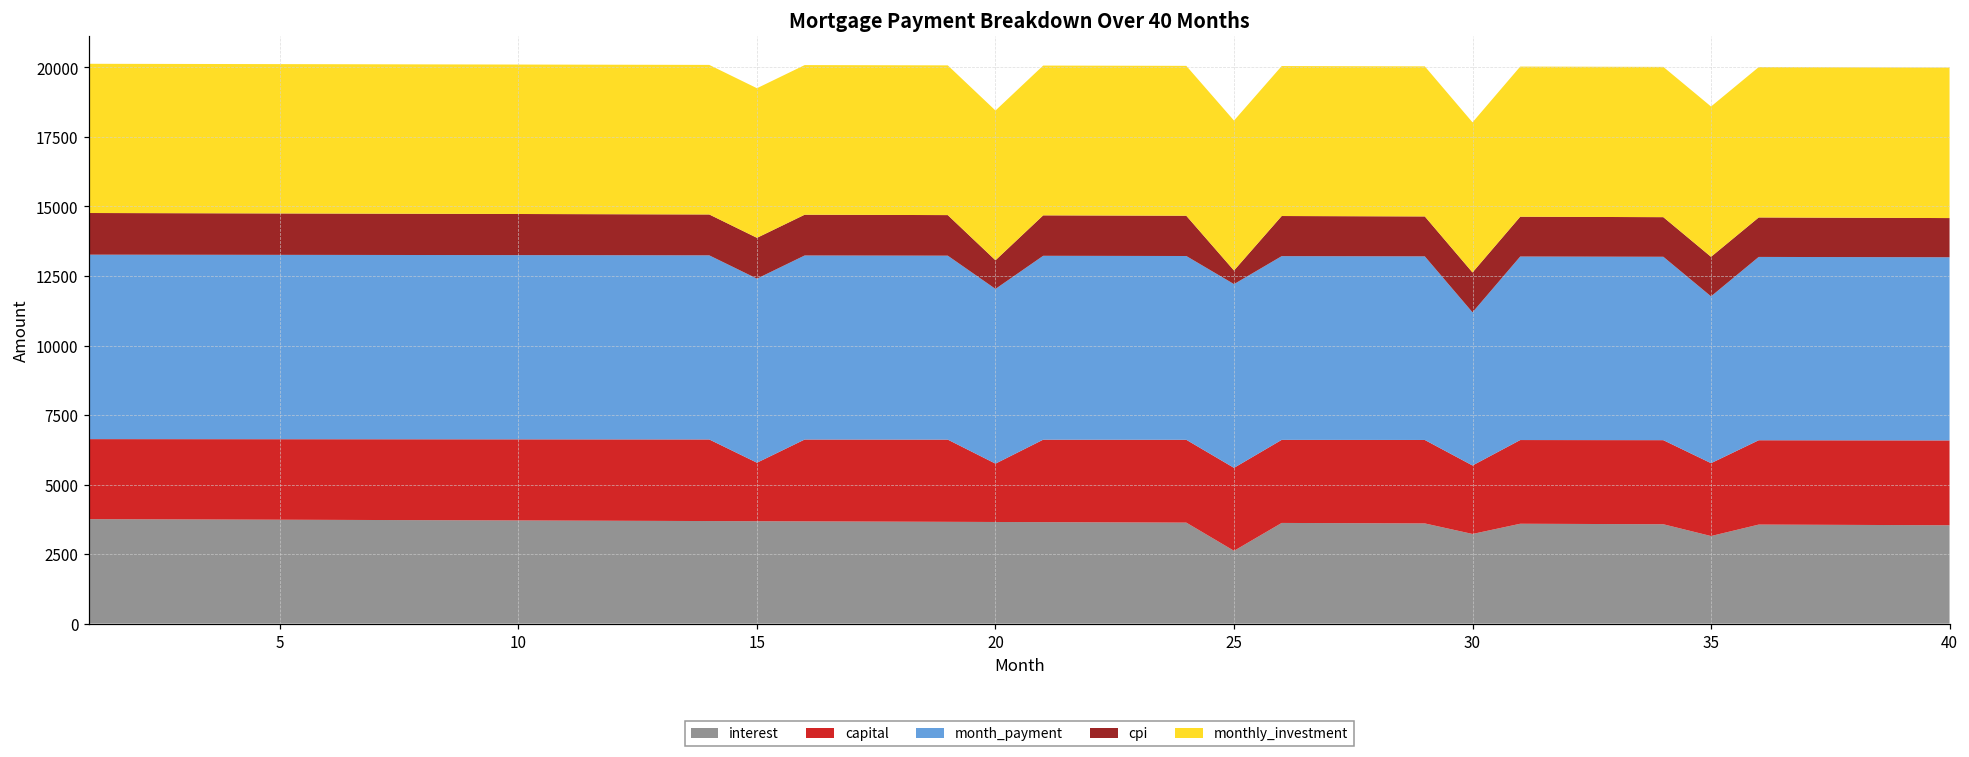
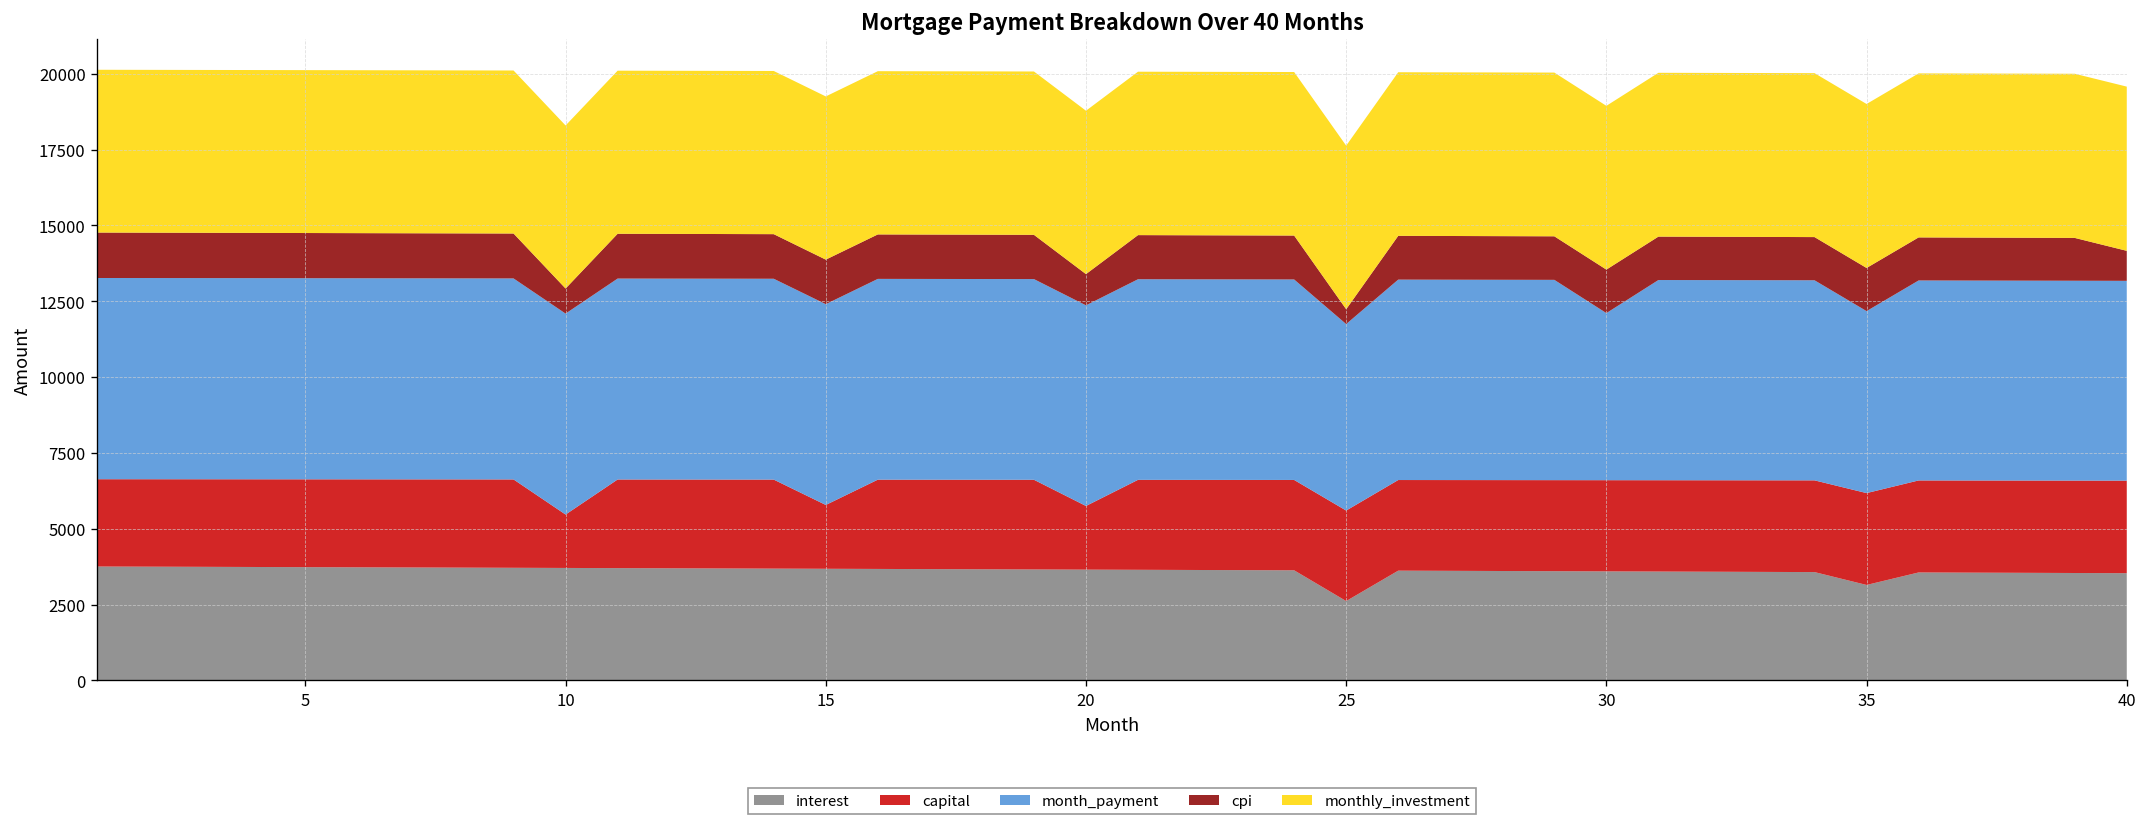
capital, 10: 2900 -> 1800
cpi, 10: 1500 -> 800
month_payment, 20: 6300 -> 6600
month_payment, 25: 6600 -> 6100
interest, 30: 3200 -> 3600
capital, 30: 2500 -> 3000
capital, 35: 2600 -> 3000
cpi, 40: 1400 -> 1000
